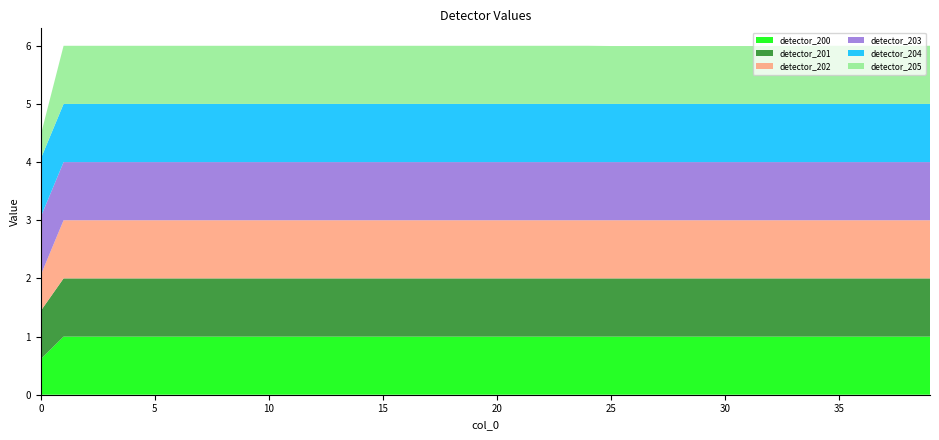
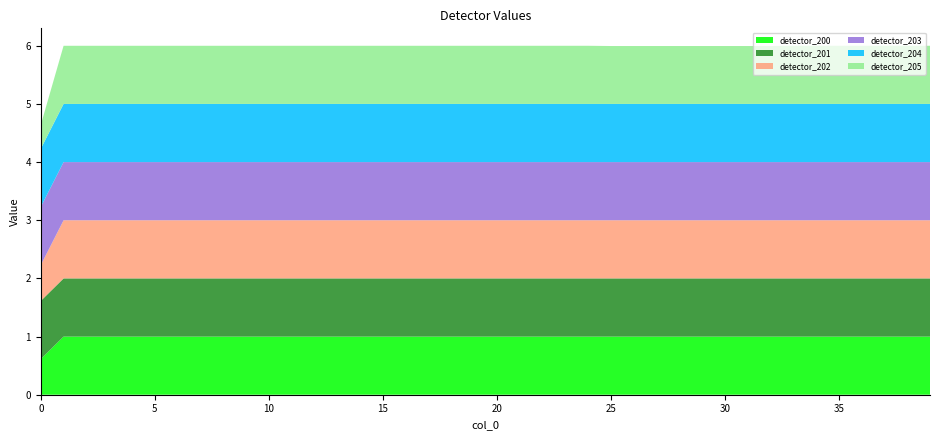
detector_201, 0: 0.8 -> 1.0
